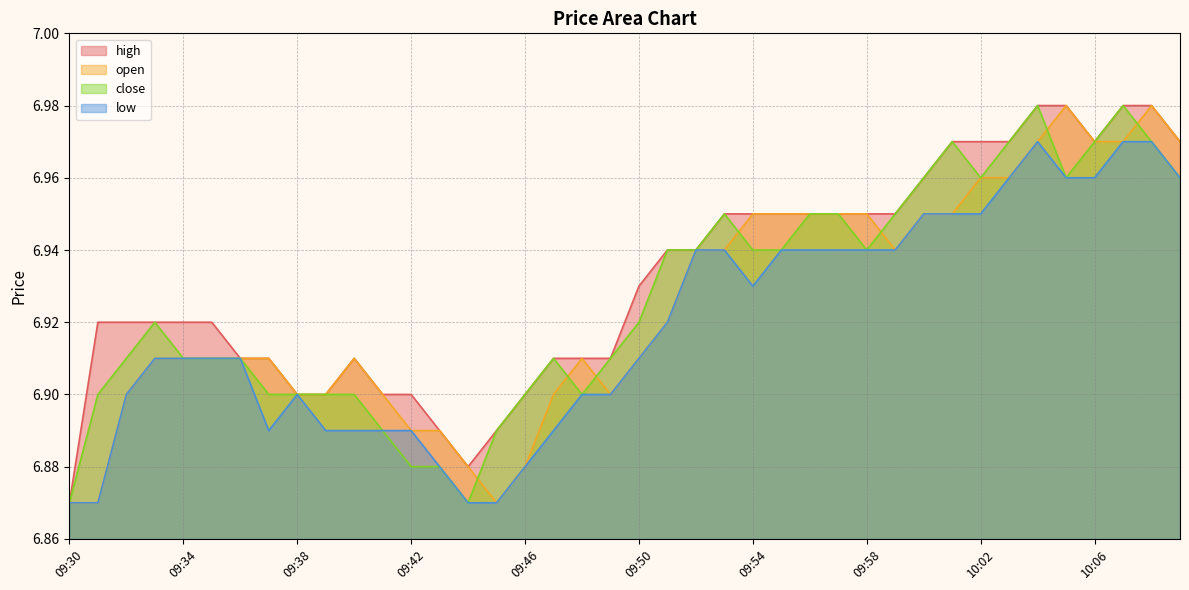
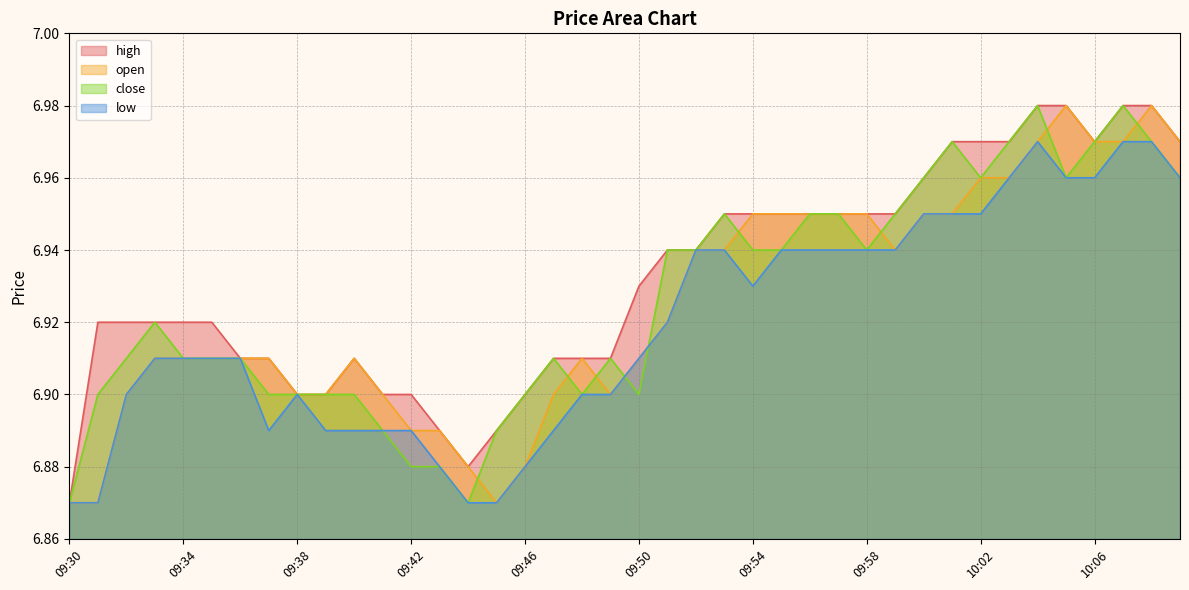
close, 09:50: 6.92 -> 6.90
